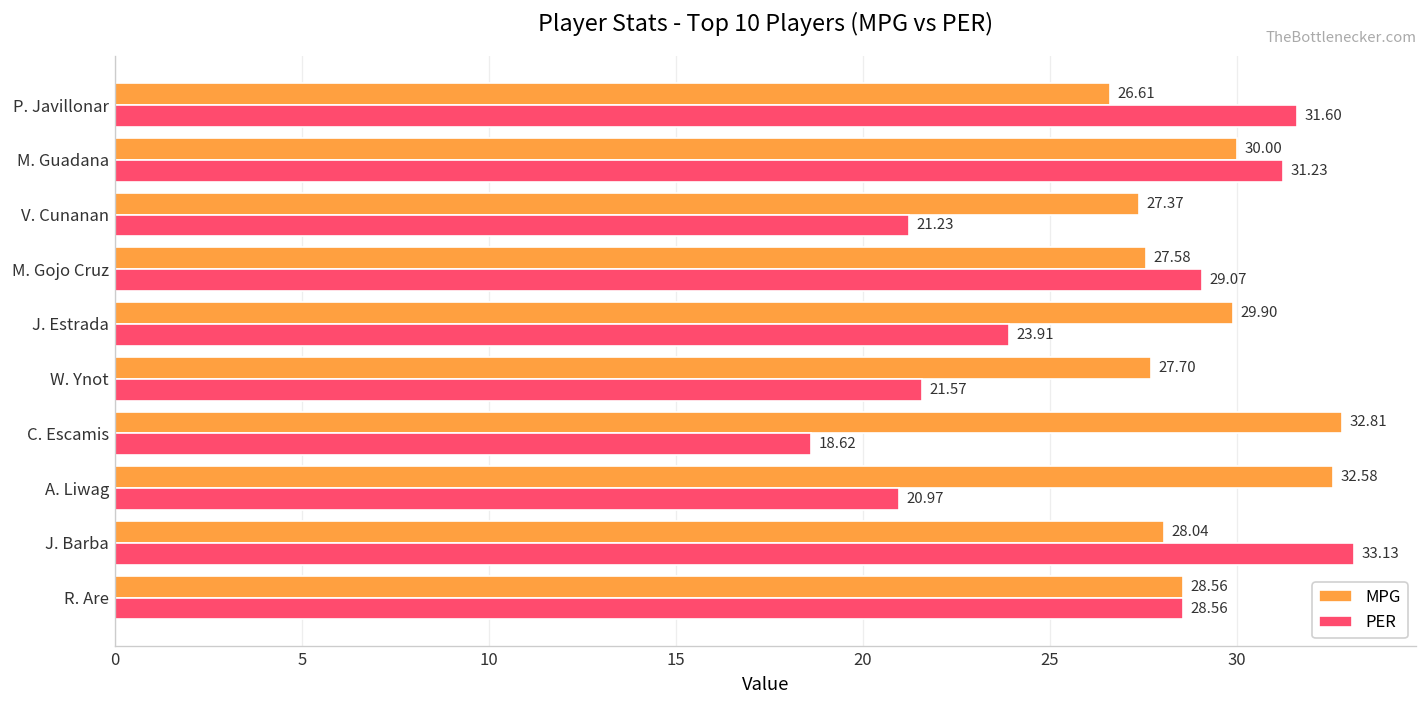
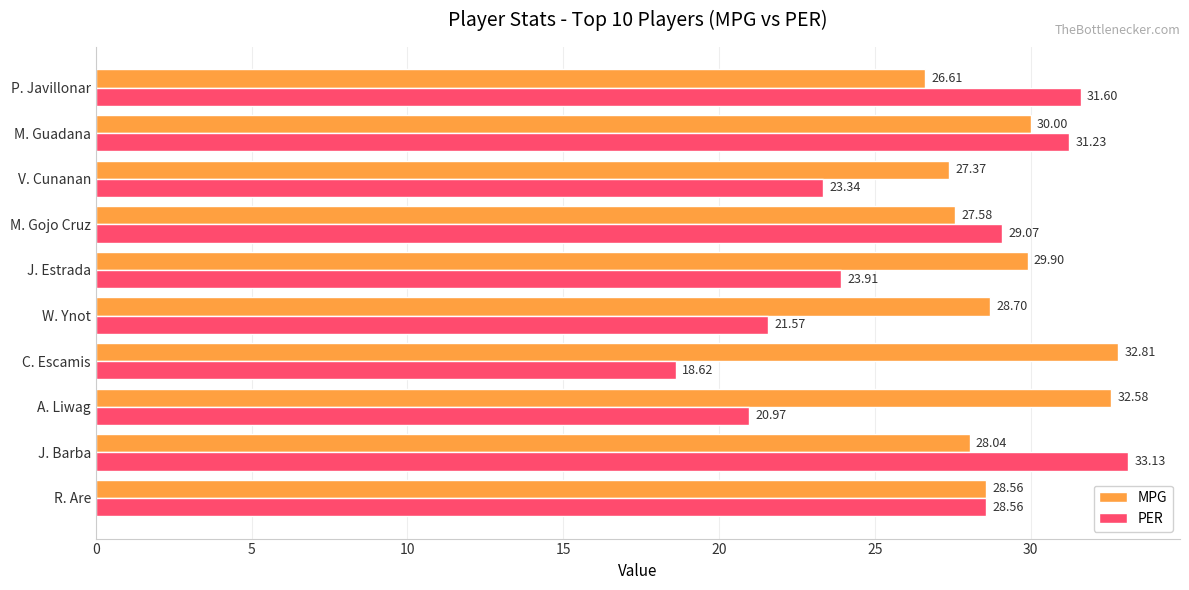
PER, V. Cunanan: 21.23 -> 23.34
MPG, W. Ynot: 27.70 -> 28.70
